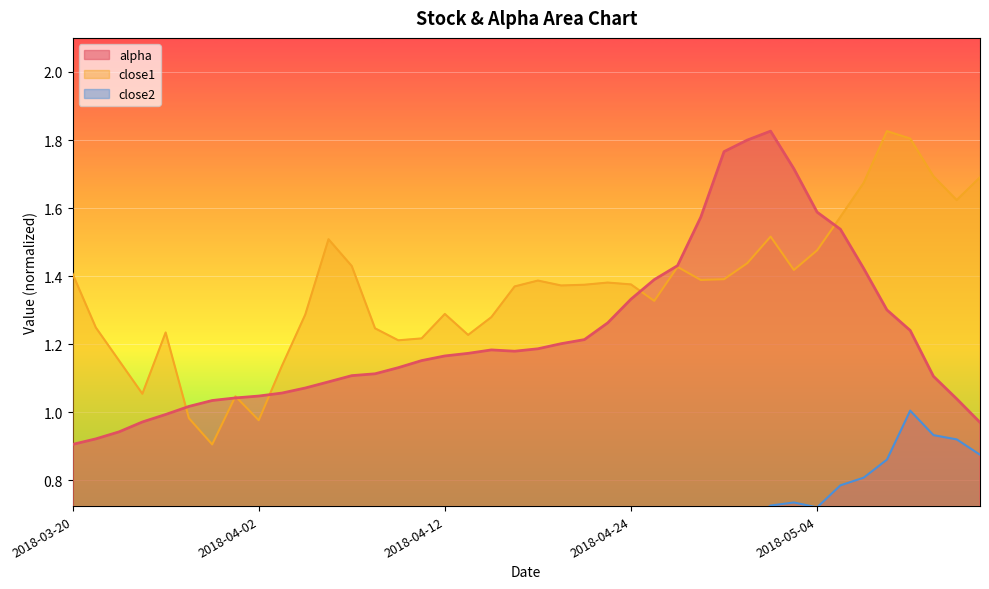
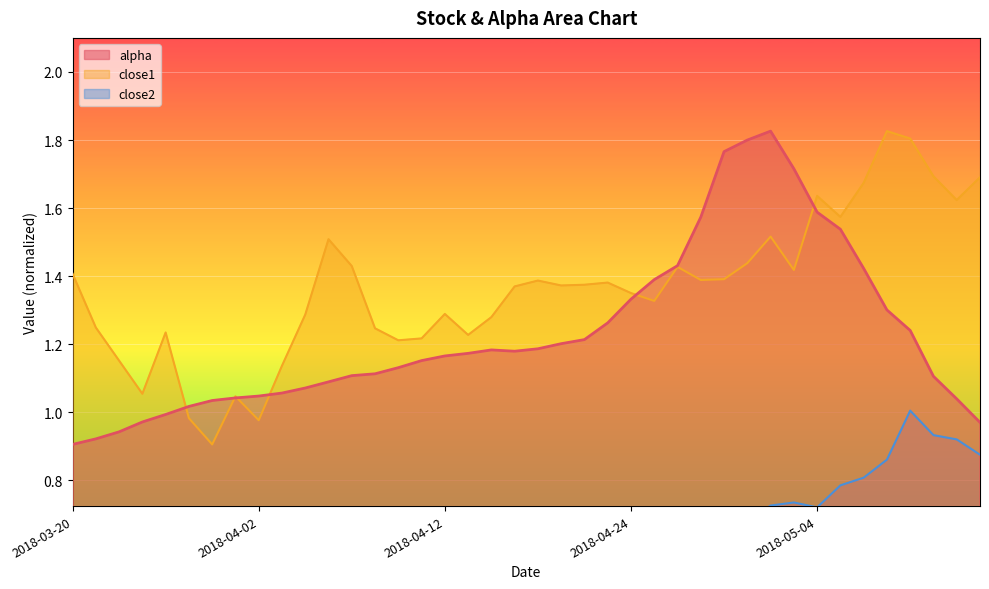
close1, 2018-04-24: 1.38 -> 1.35
close1, 2018-05-04: 1.48 -> 1.64
